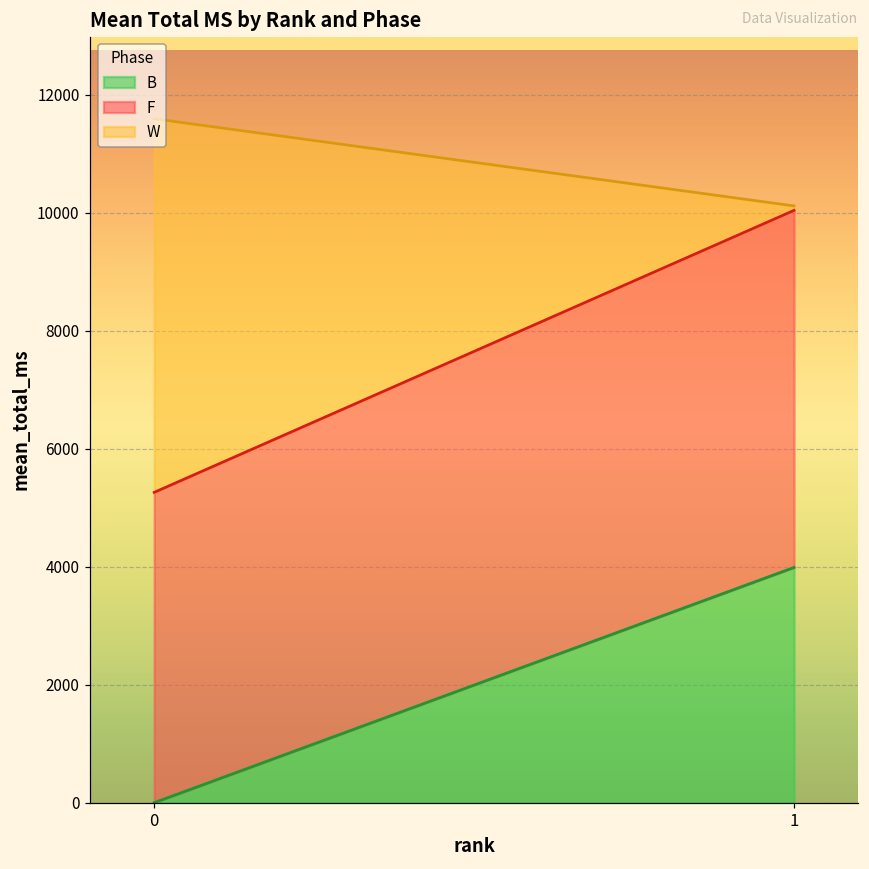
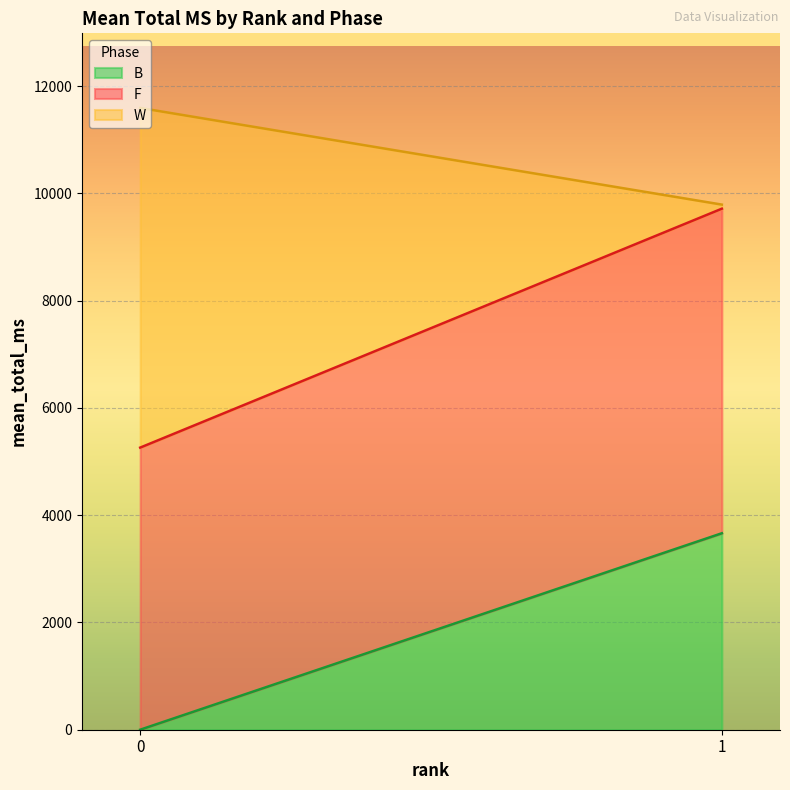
B, 1: 4000 -> 3700
